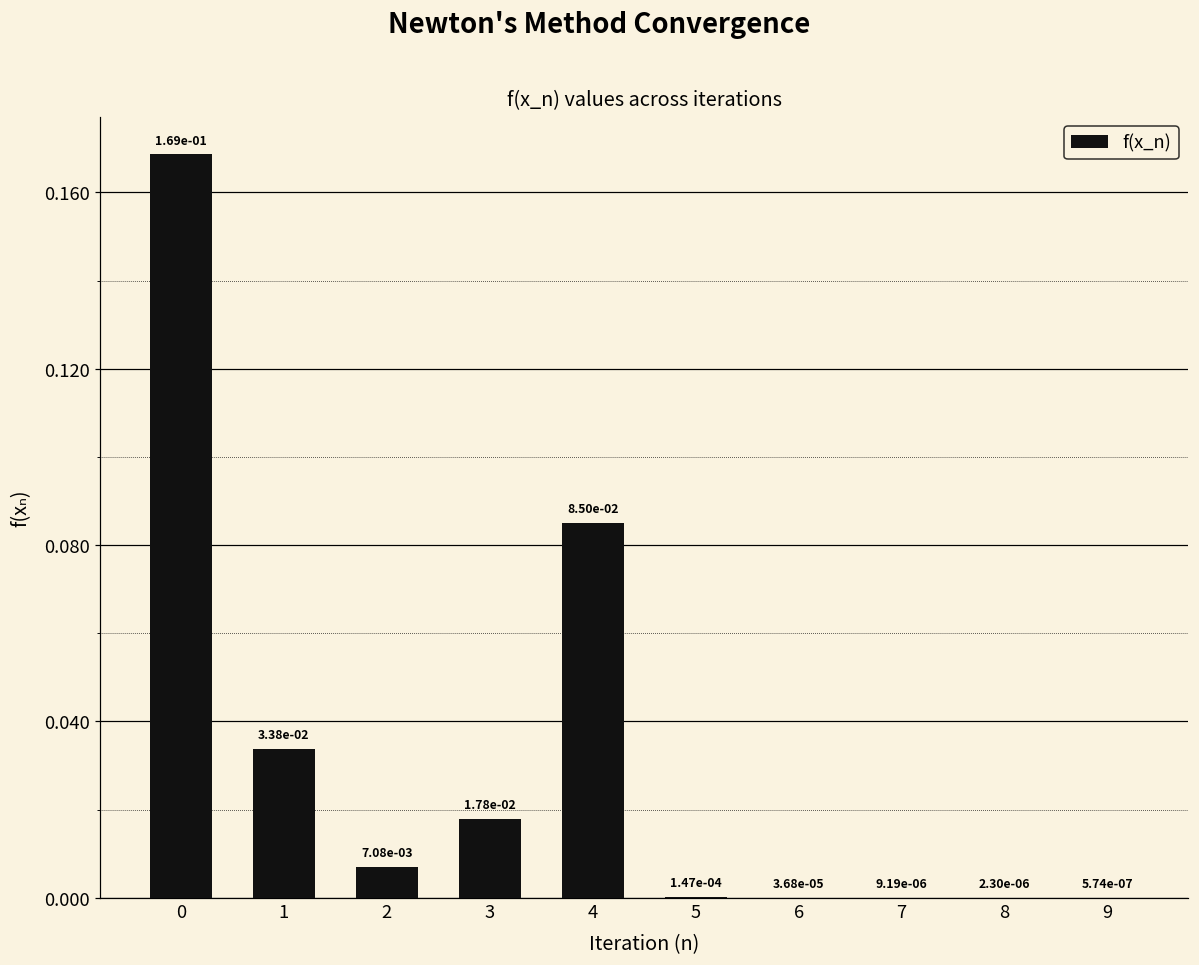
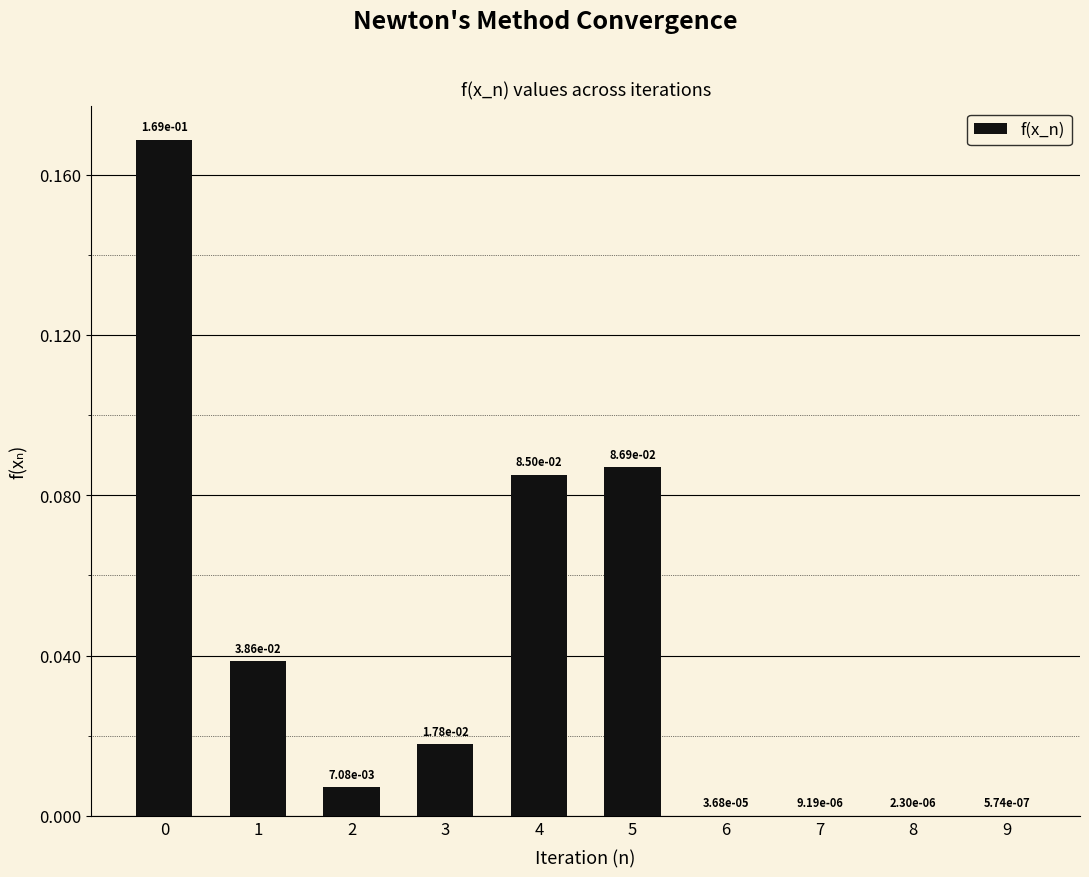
1: 3.38e-02 -> 3.86e-02
5: 1.47e-04 -> 8.69e-02
